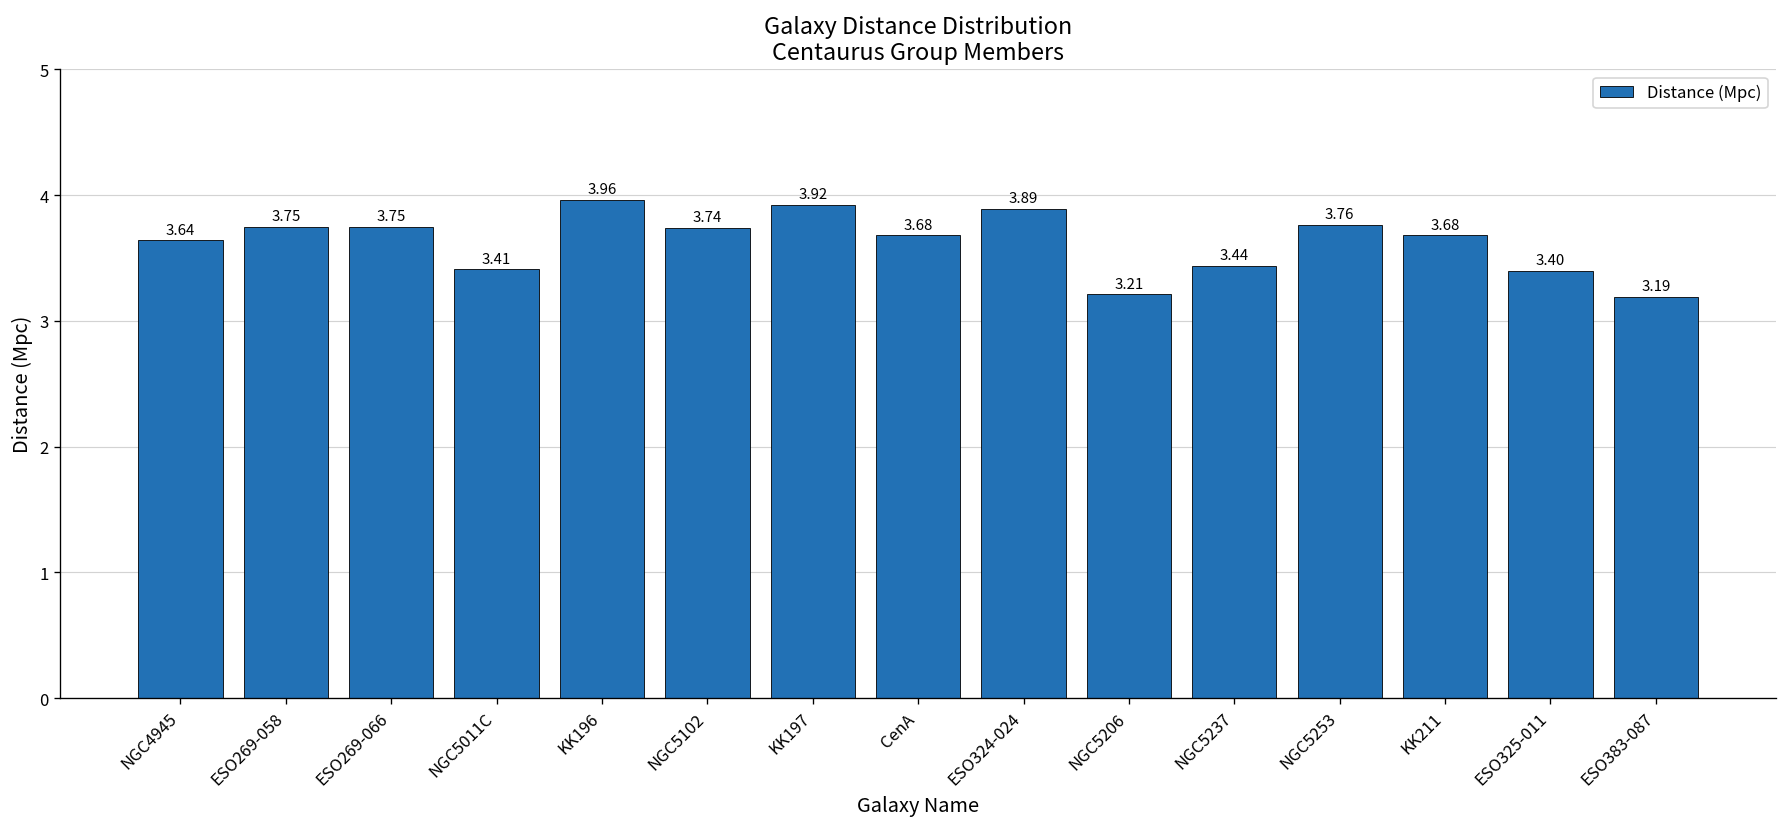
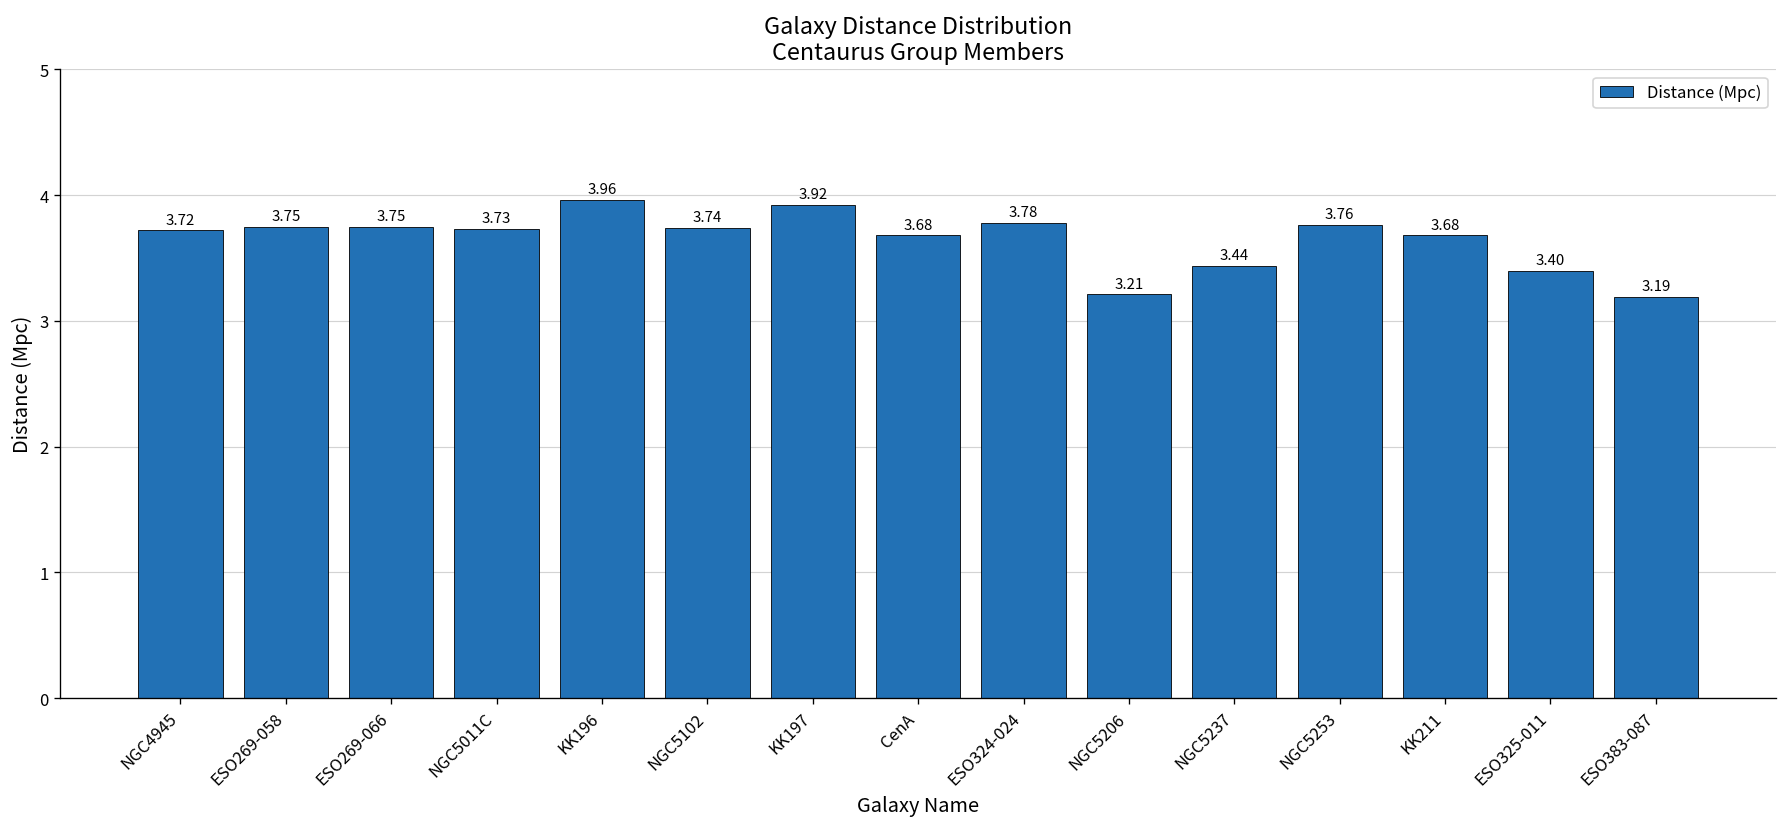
NGC4945: 3.64 -> 3.72
NGC5011C: 3.41 -> 3.73
ESO324-024: 3.89 -> 3.78
